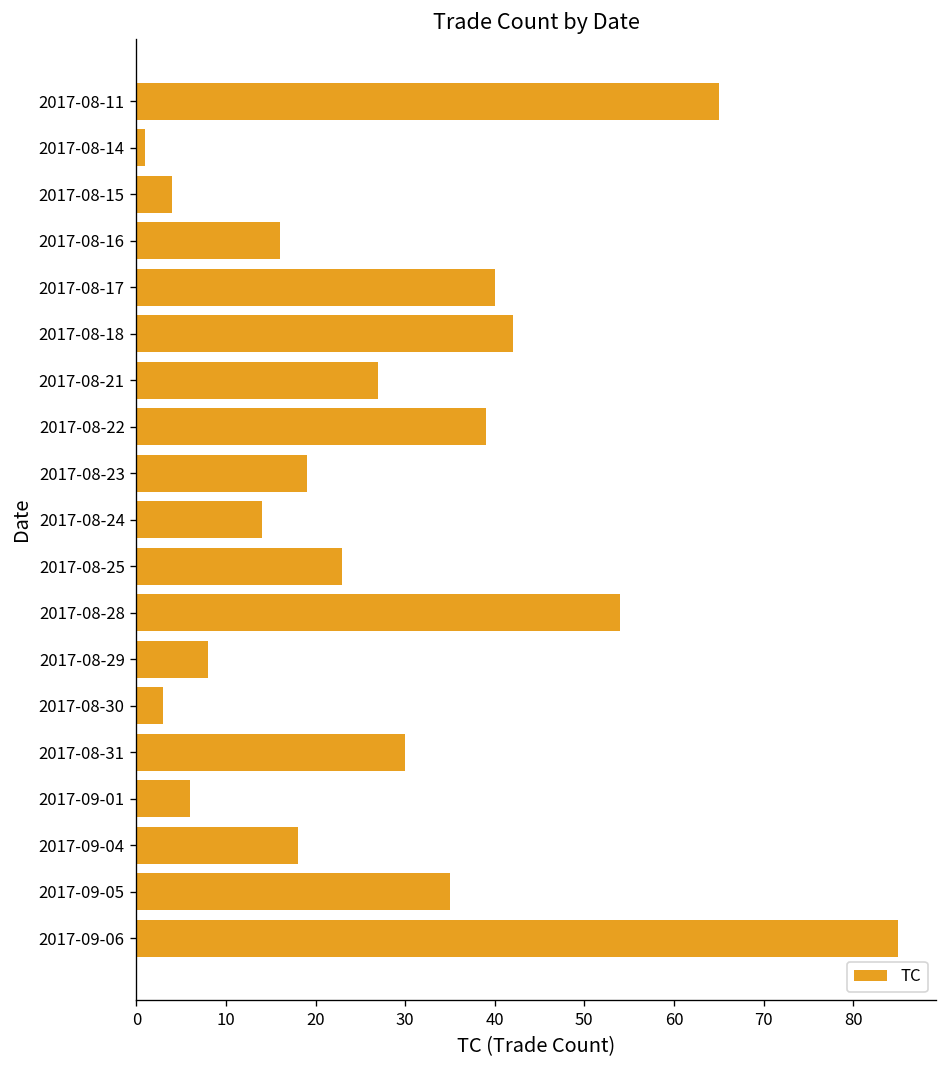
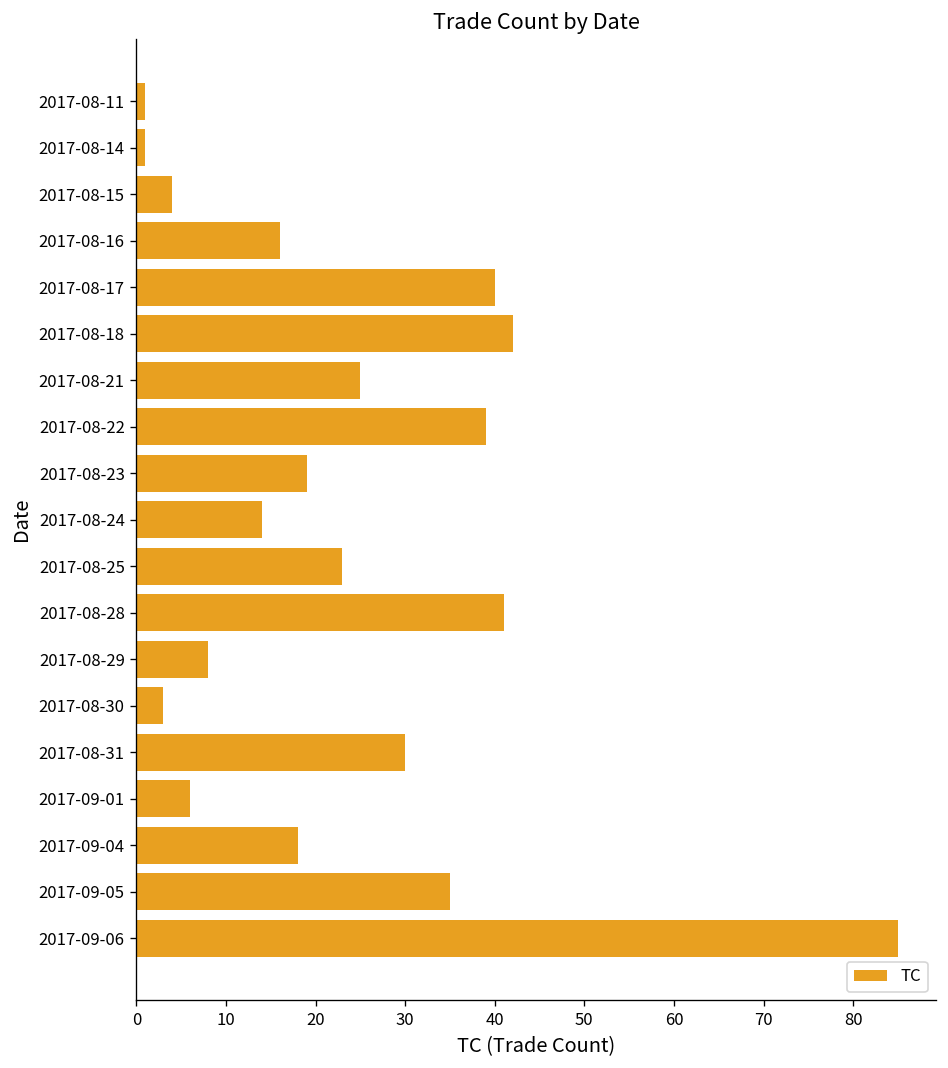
2017-08-11: 65 -> 1
2017-08-21: 27 -> 25
2017-08-28: 54 -> 41
